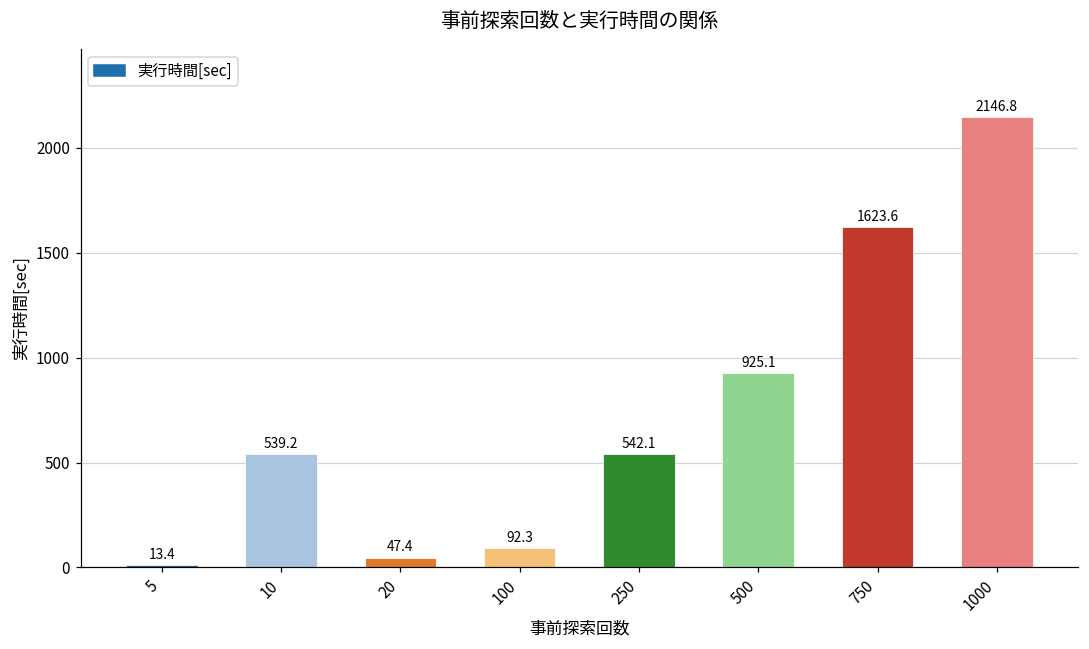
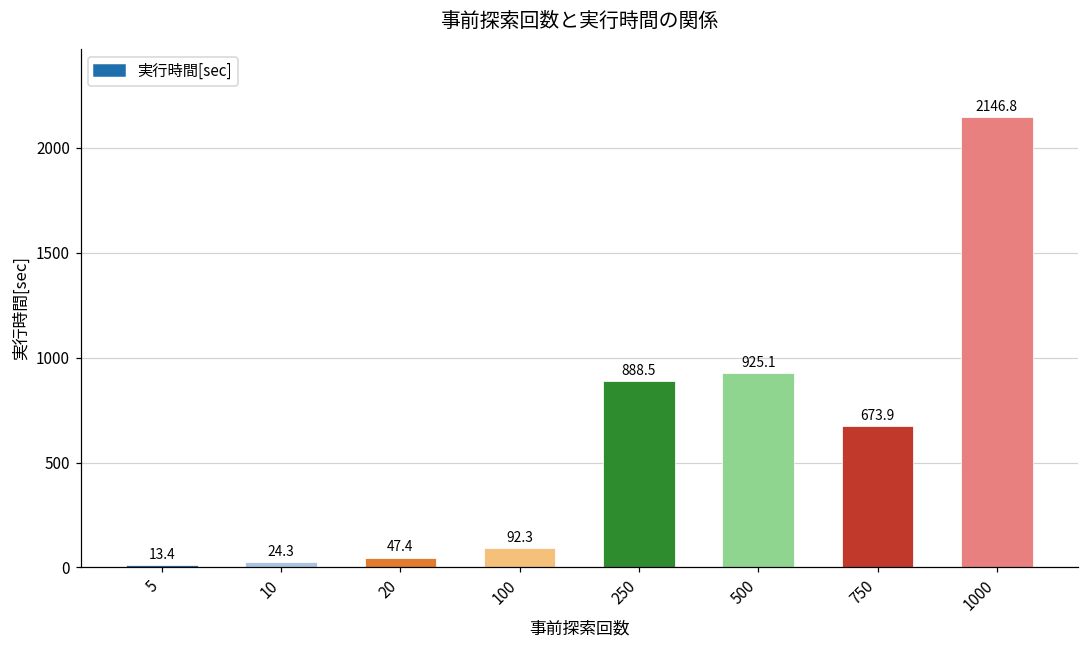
10: 539.2 -> 24.3
250: 542.1 -> 888.5
750: 1623.6 -> 673.9
